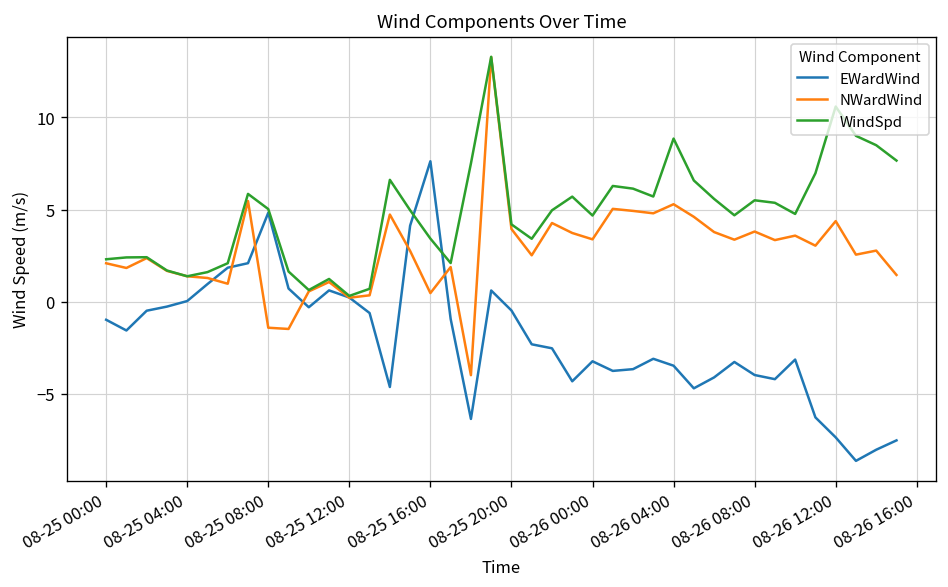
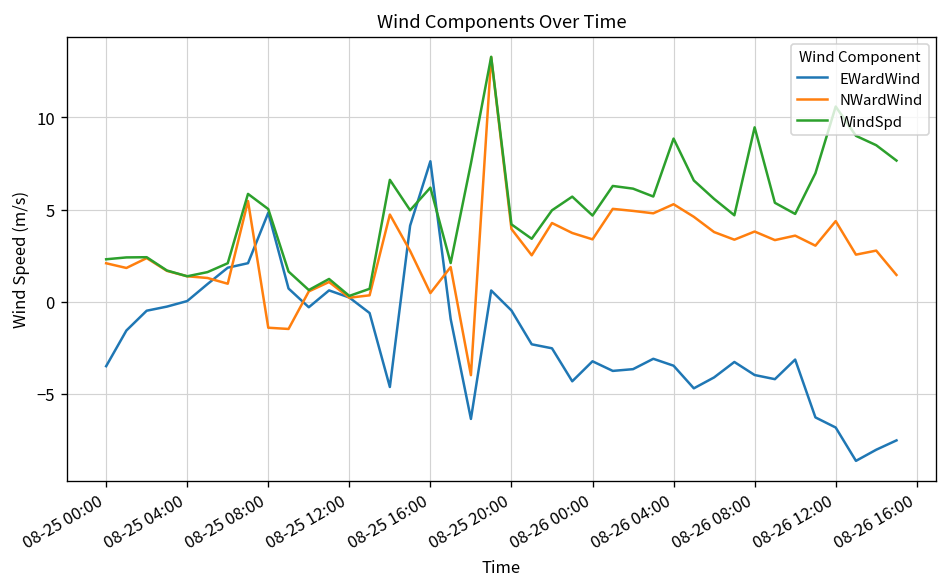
EWardWind, 08-25 00:00: -1.0 -> -3.5
WindSpd, 08-25 16:00: 3.4 -> 6.2
WindSpd, 08-26 08:00: 5.5 -> 9.5
EWardWind, 08-26 12:00: -7.4 -> -6.8
